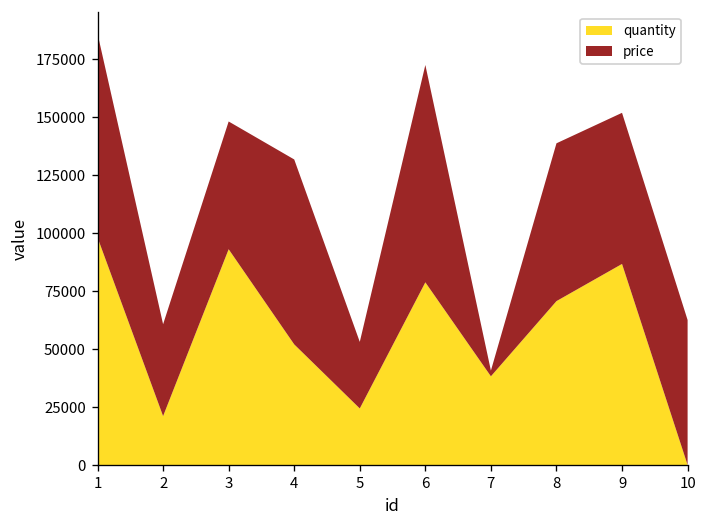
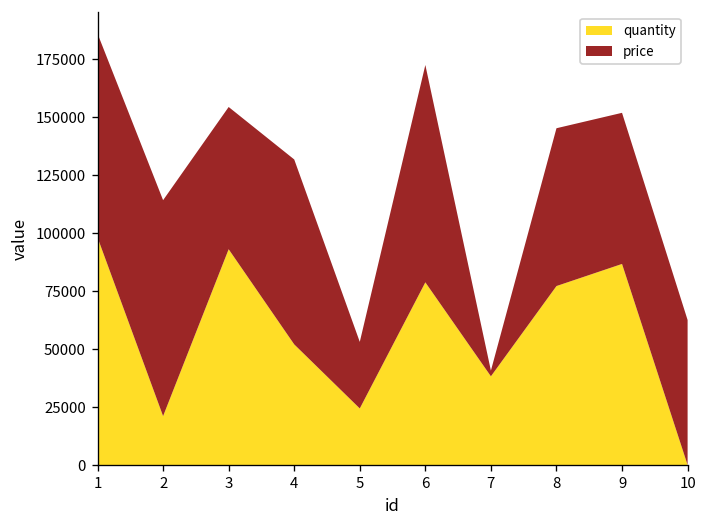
price, 2: 40000 -> 93000
price, 3: 55000 -> 61000
quantity, 8: 71000 -> 77000
